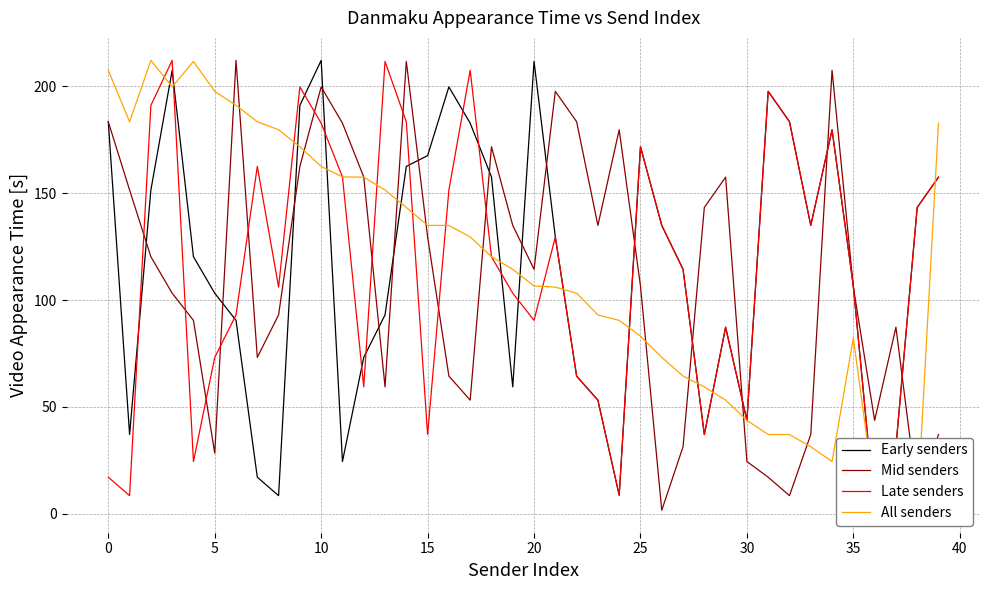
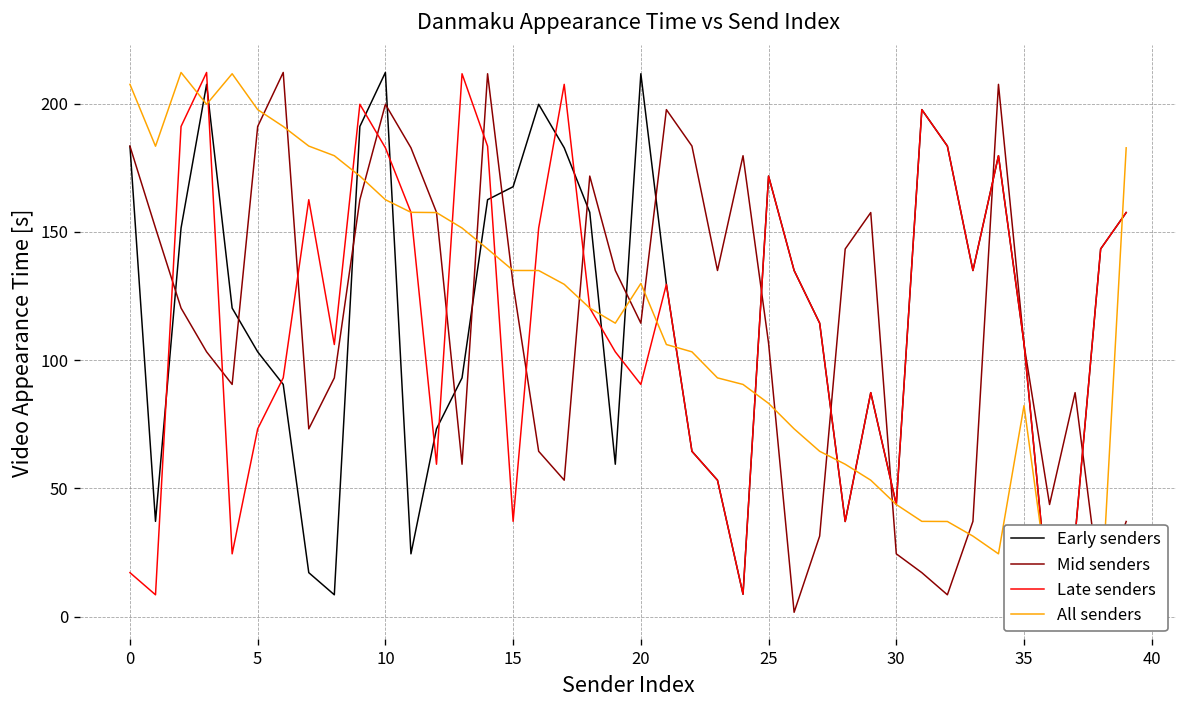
Mid senders, 5: 28 -> 191
All senders, 20: 107 -> 130
